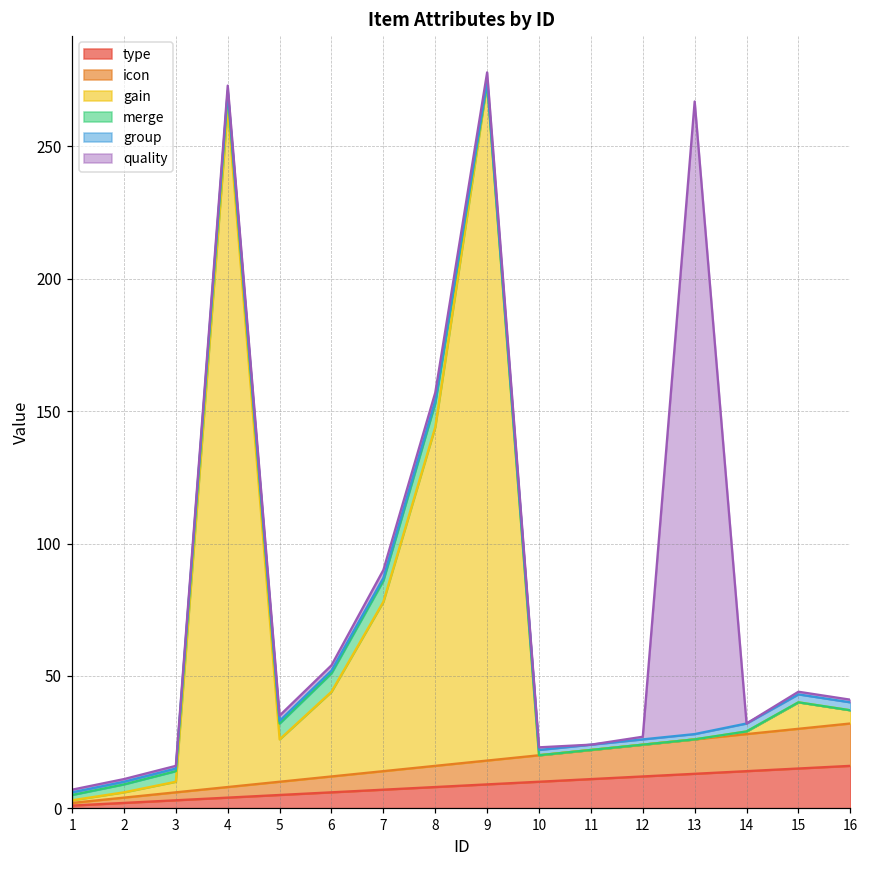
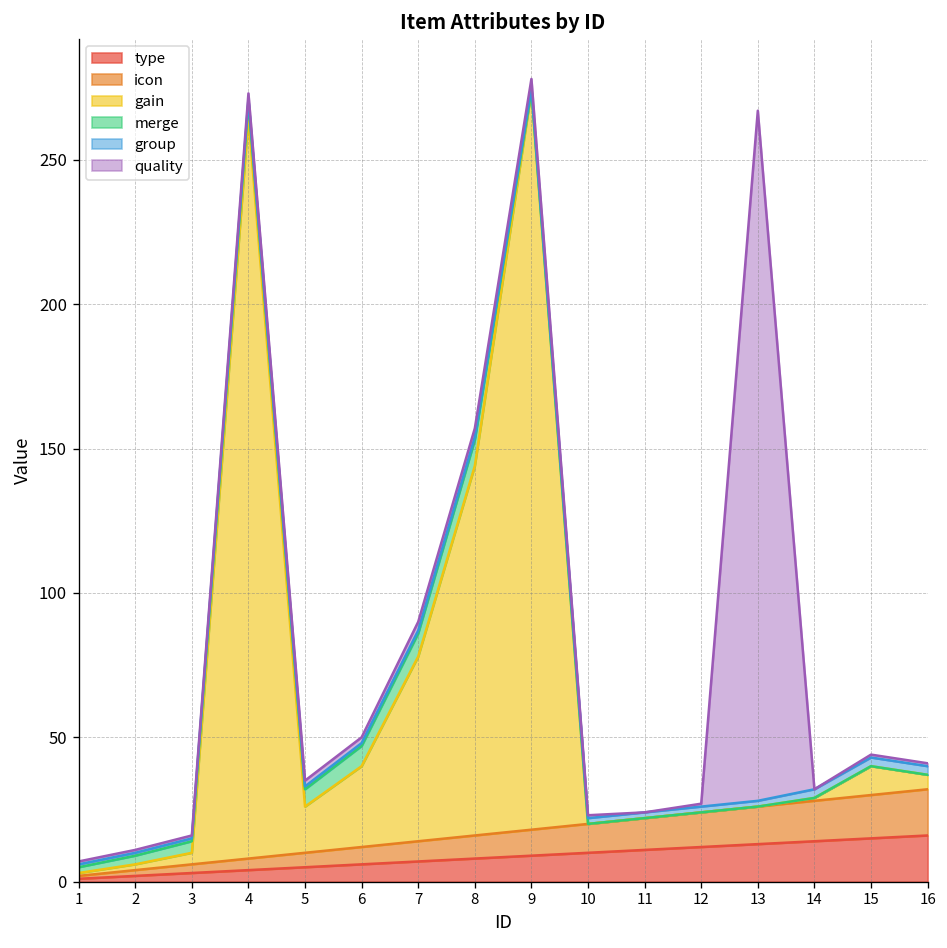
gain, 6: 32 -> 28
